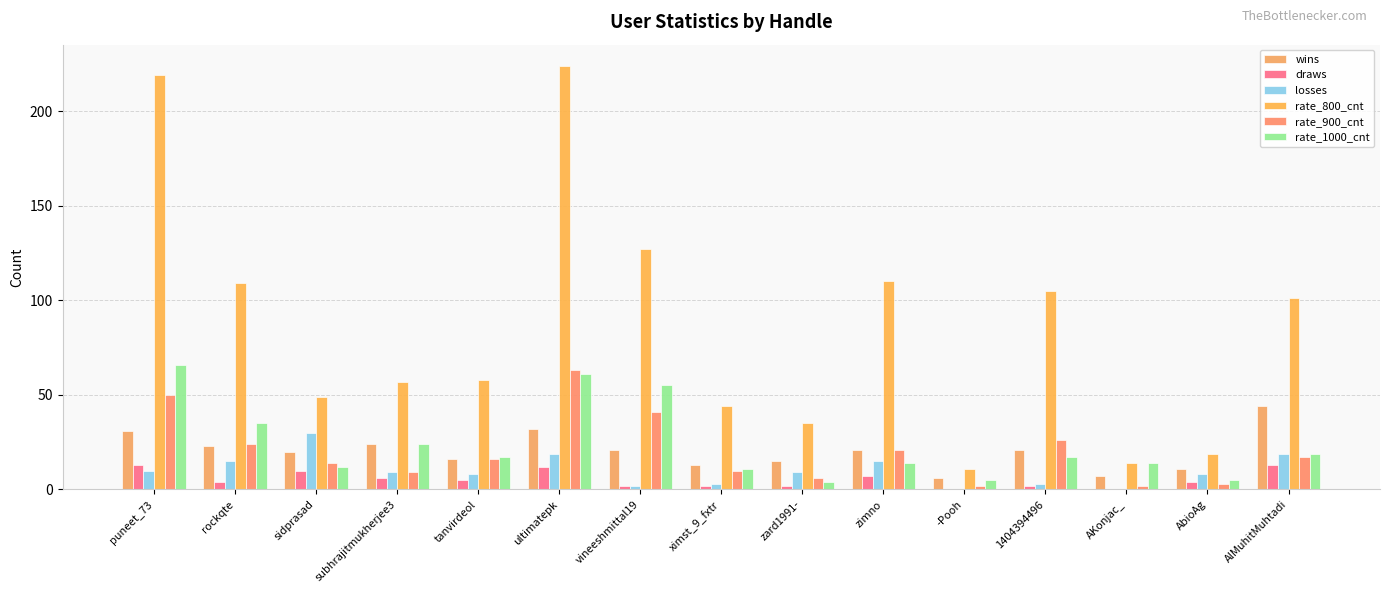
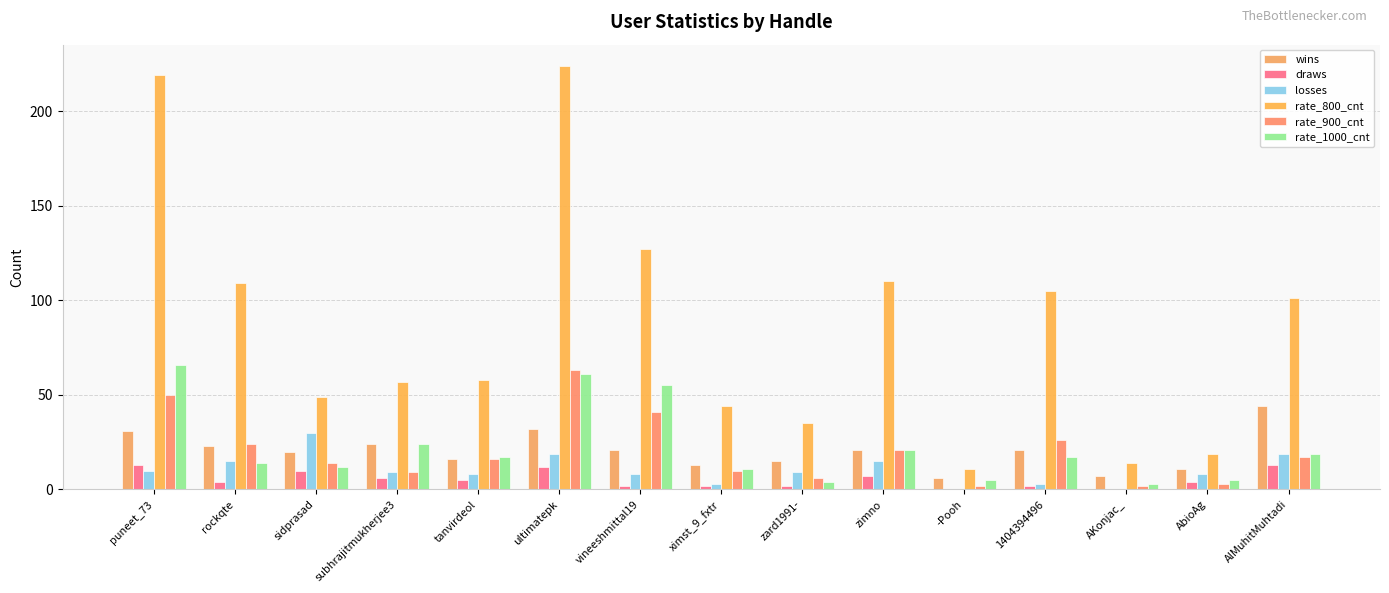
rate_1000_cnt, rockqte: 35 -> 14
losses, vineeshmittal19: 2 -> 8
rate_1000_cnt, zimno: 14 -> 21
rate_1000_cnt, AKonjac_: 14 -> 3
